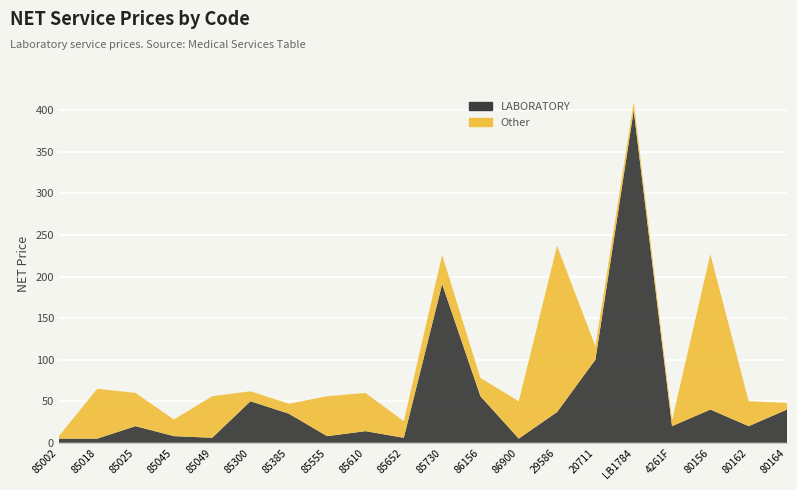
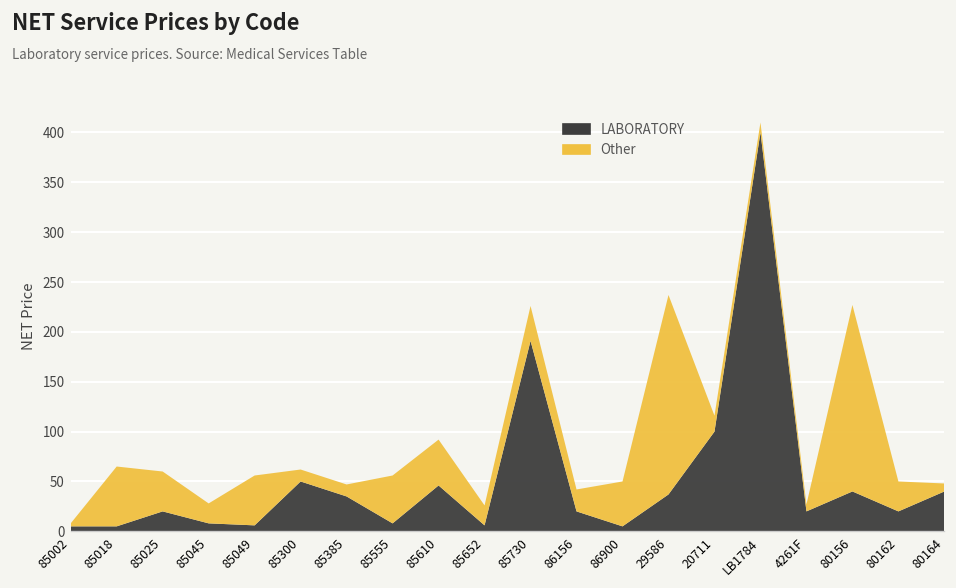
LABORATORY, 85610: 10 -> 50
LABORATORY, 86156: 60 -> 20
